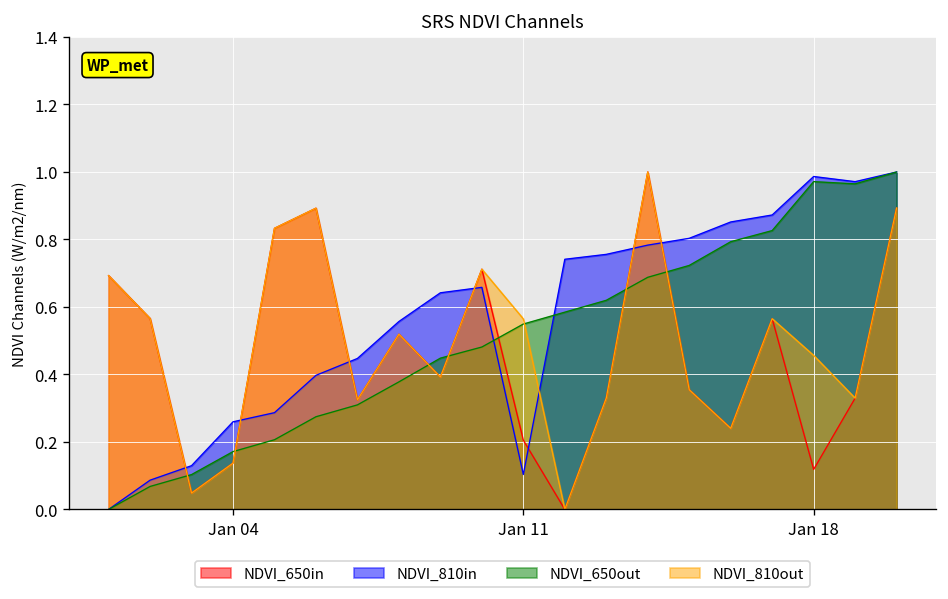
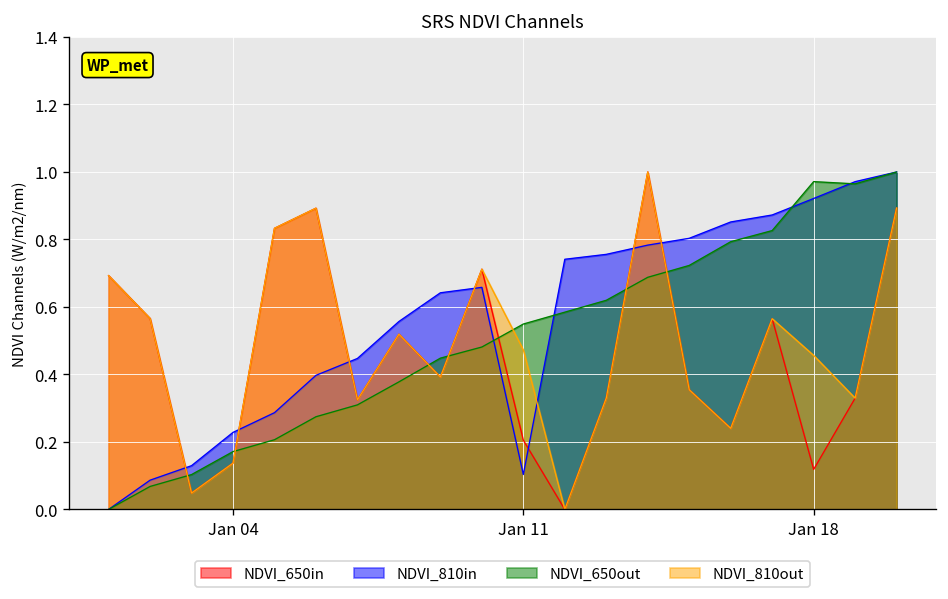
NDVI_810in, Jan 04: 0.26 -> 0.23
NDVI_810out, Jan 11: 0.56 -> 0.47
NDVI_810in, Jan 18: 0.99 -> 0.92
